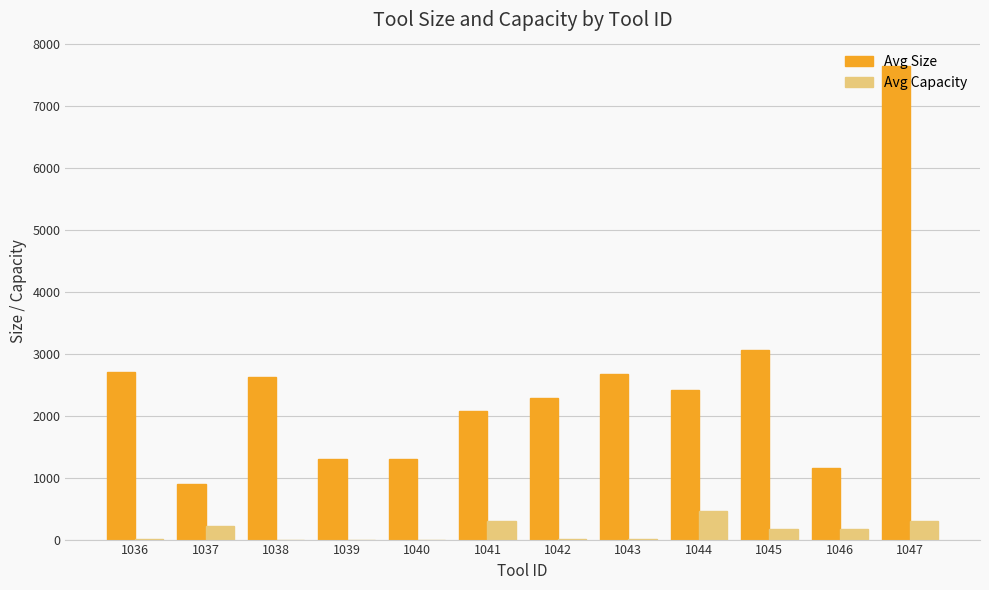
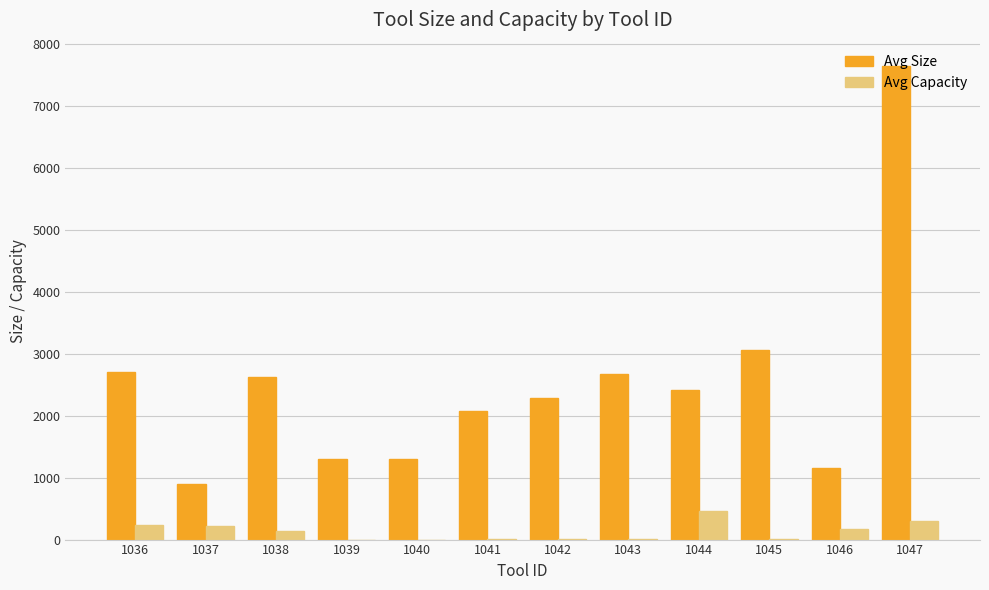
Avg Capacity, 1036: 0 -> 200
Avg Capacity, 1038: 0 -> 100
Avg Capacity, 1041: 300 -> 0
Avg Capacity, 1045: 200 -> 0
